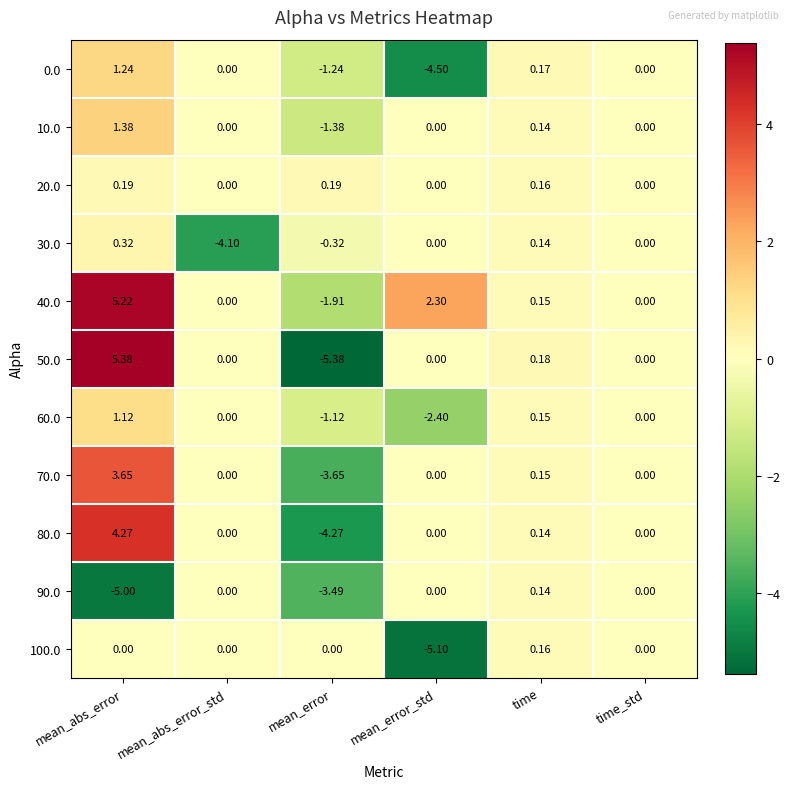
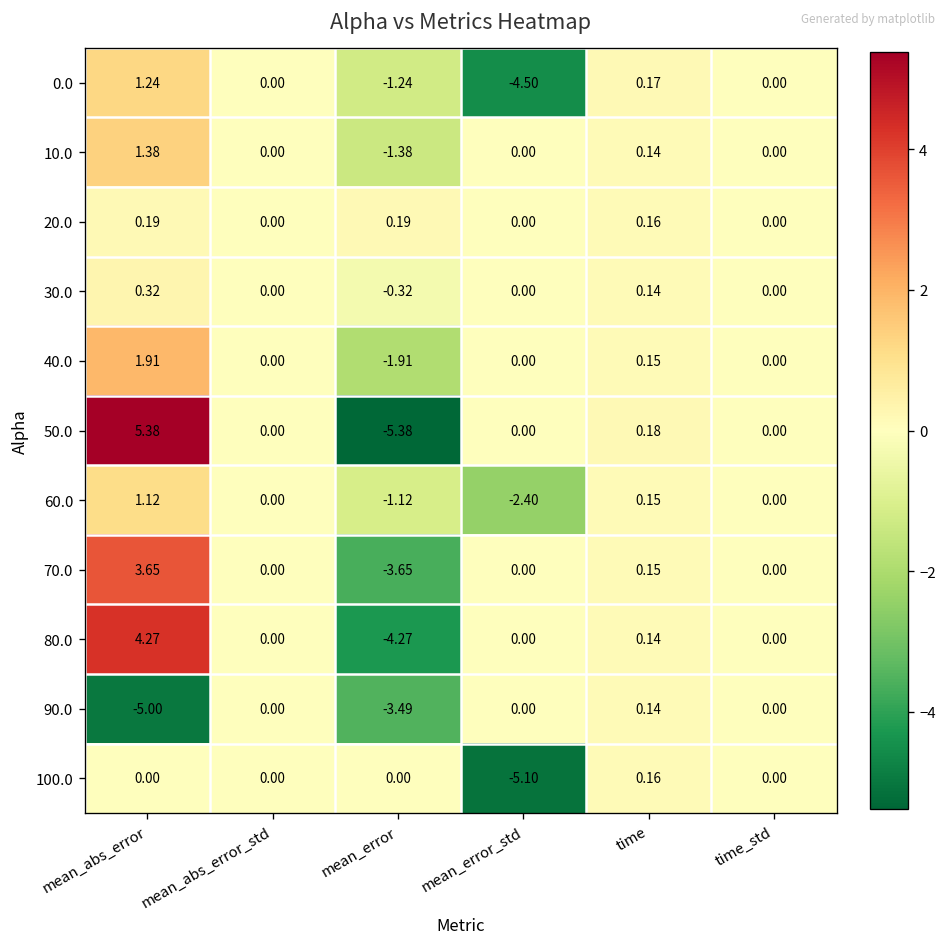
30.0, mean_abs_error_std: -4.10 -> 0.00
40.0, mean_abs_error: 5.22 -> 1.91
40.0, mean_error_std: 2.30 -> 0.00
